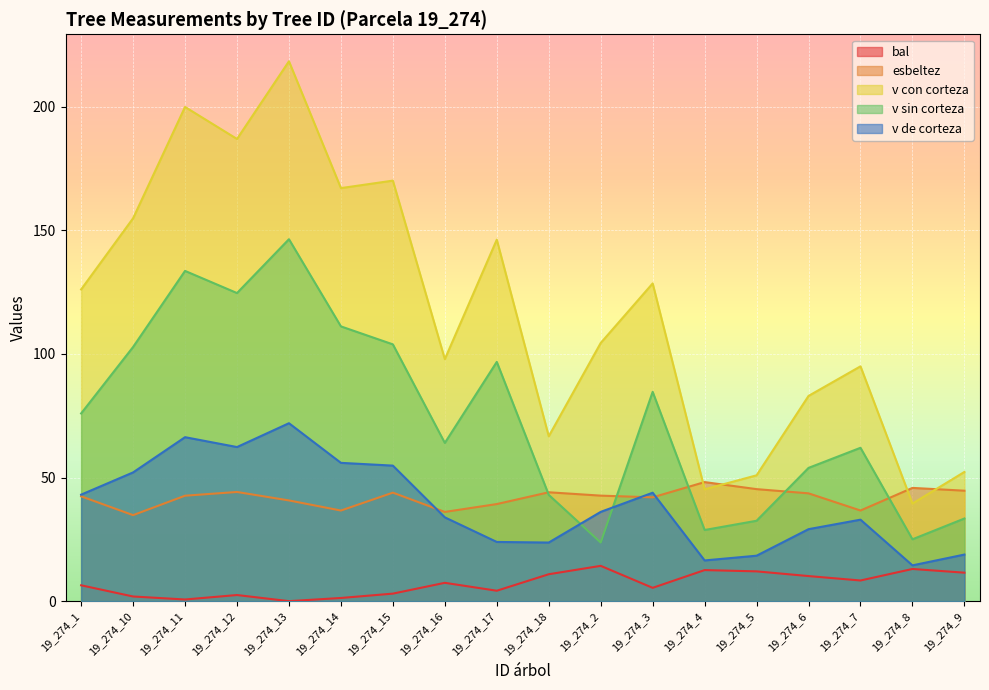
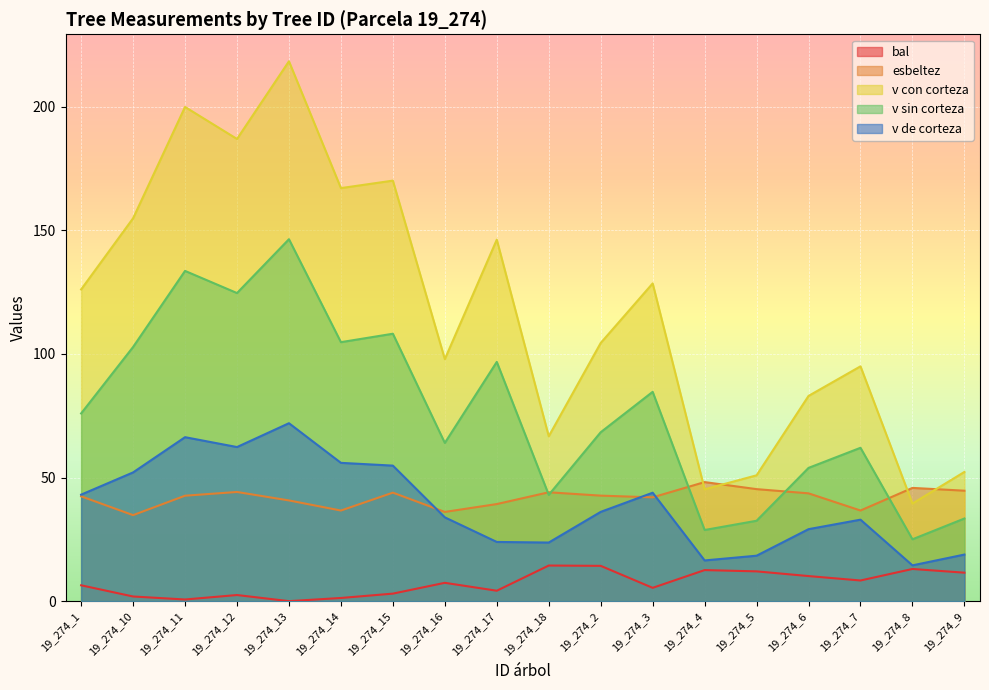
v sin corteza, 19_274_14: 111 -> 105
v sin corteza, 19_274_15: 104 -> 108
bal, 19_274_18: 11 -> 14
v sin corteza, 19_274_2: 24 -> 68
